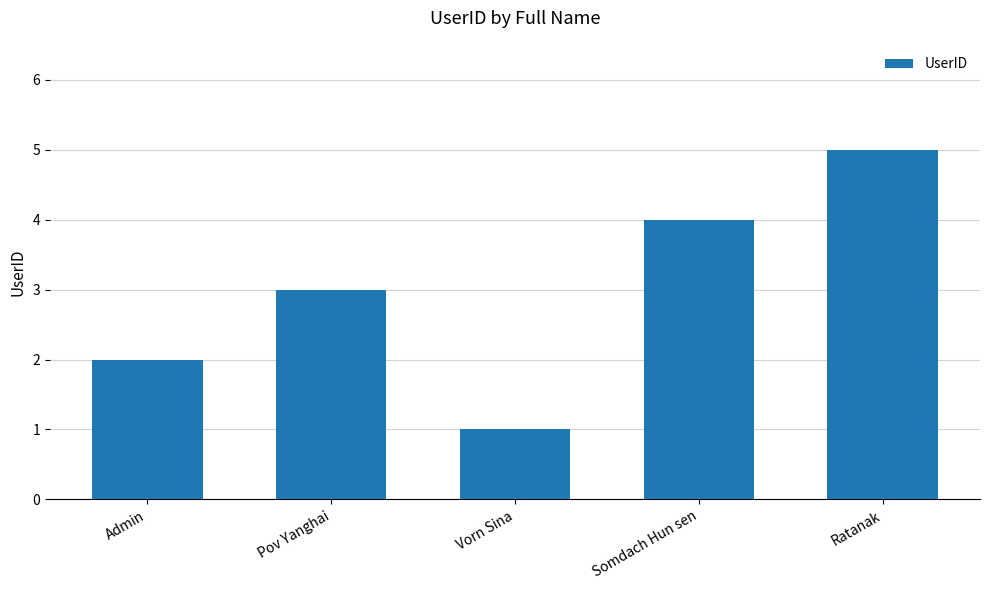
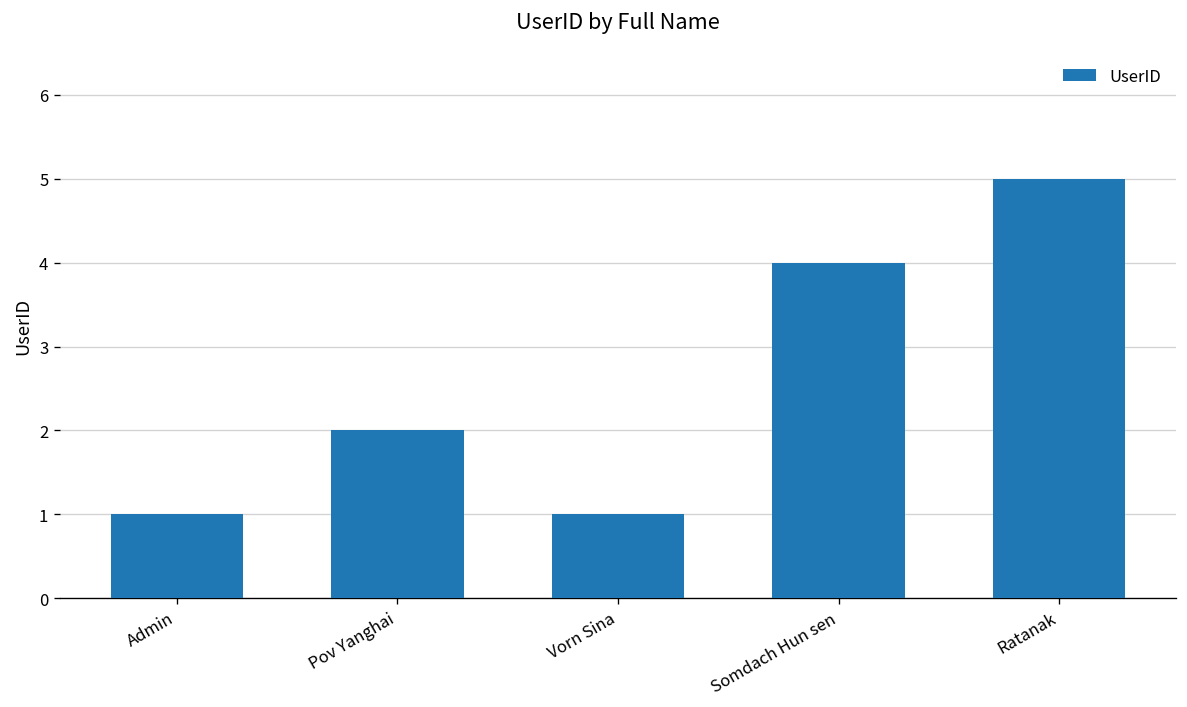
Admin: 2 -> 1
Pov Yanghai: 3 -> 2
